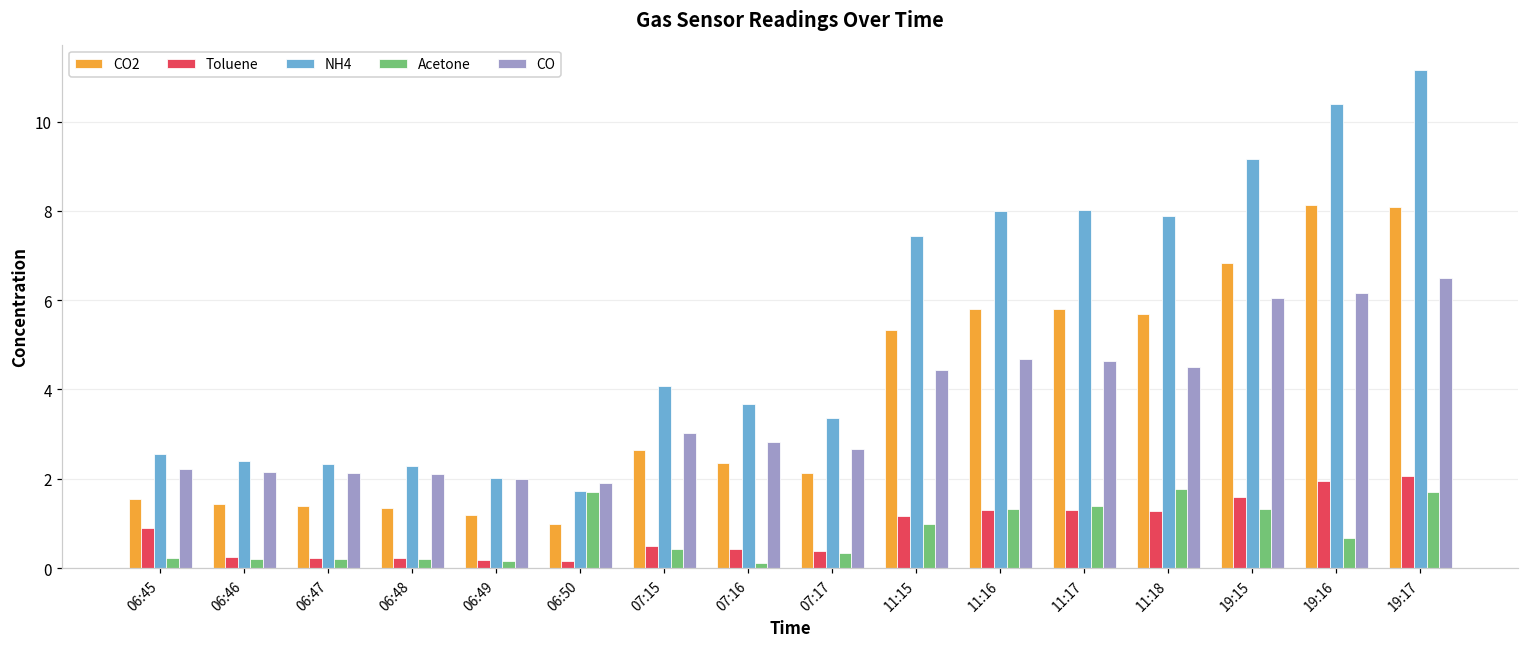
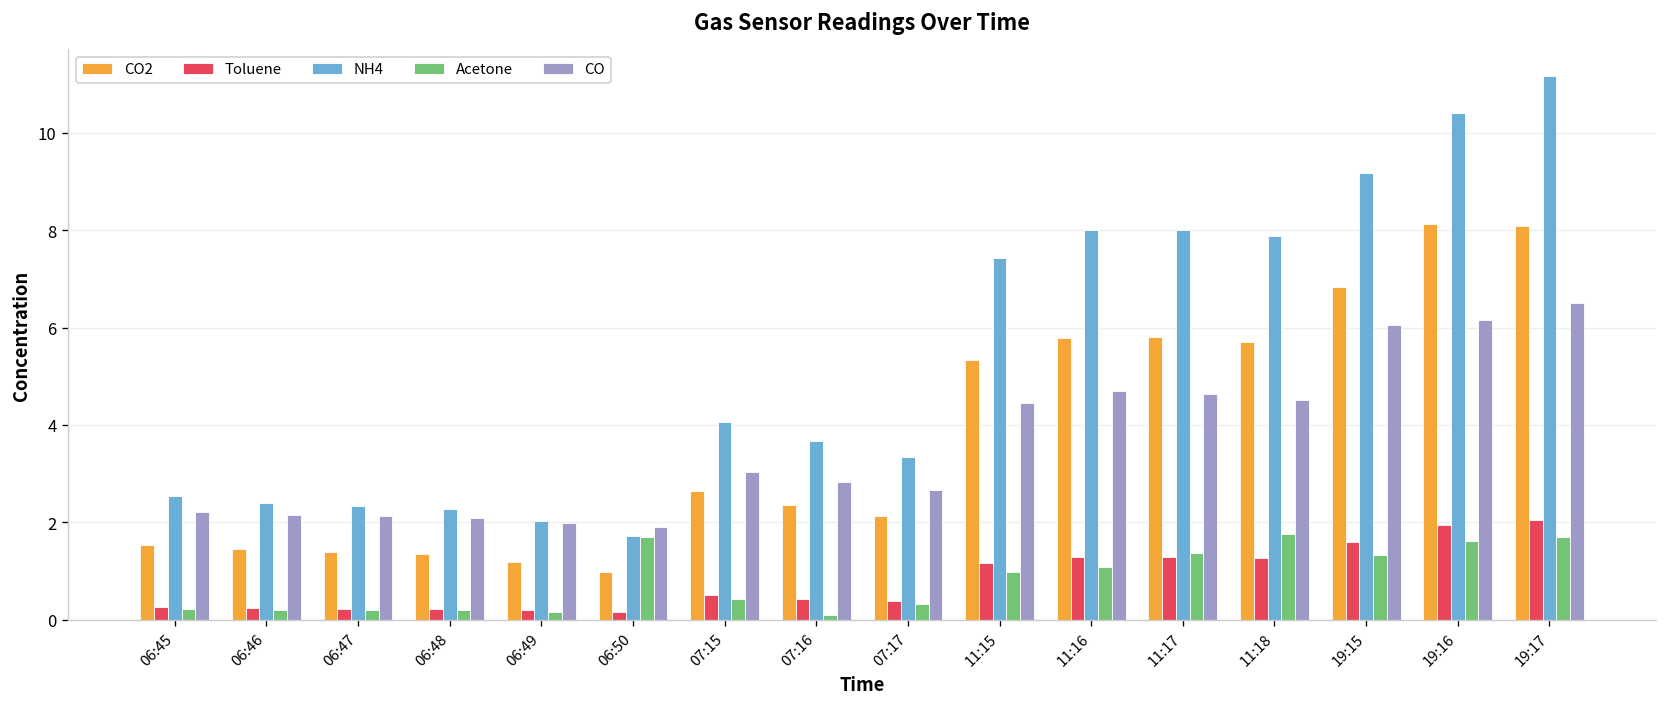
Toluene, 06:45: 0.9 -> 0.3
Acetone, 11:16: 1.3 -> 1.1
Acetone, 19:16: 0.7 -> 1.6
